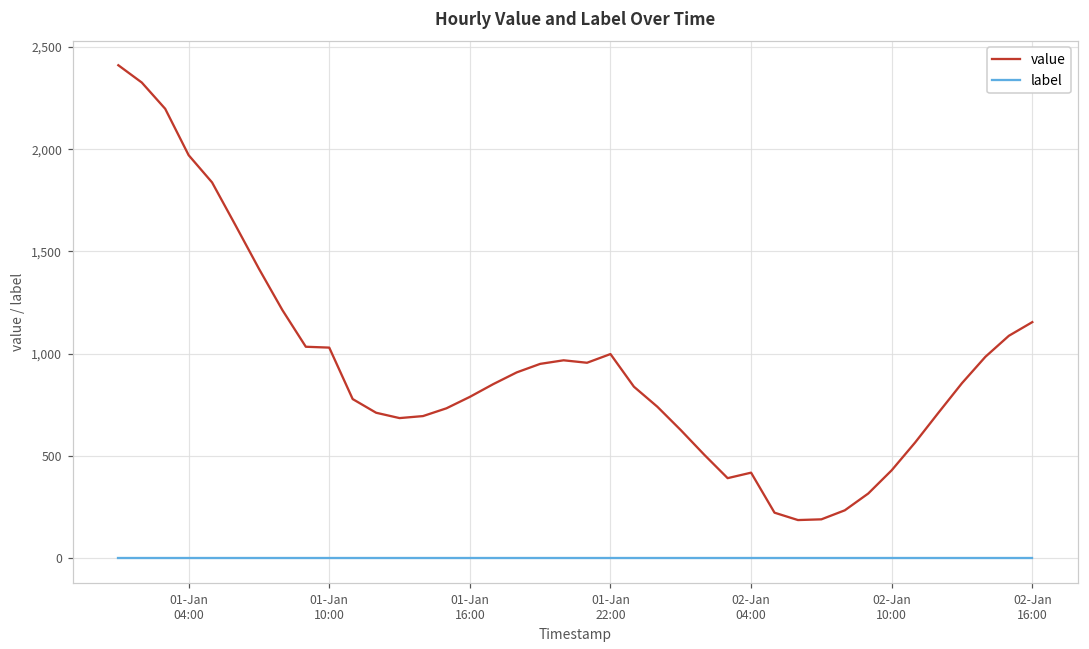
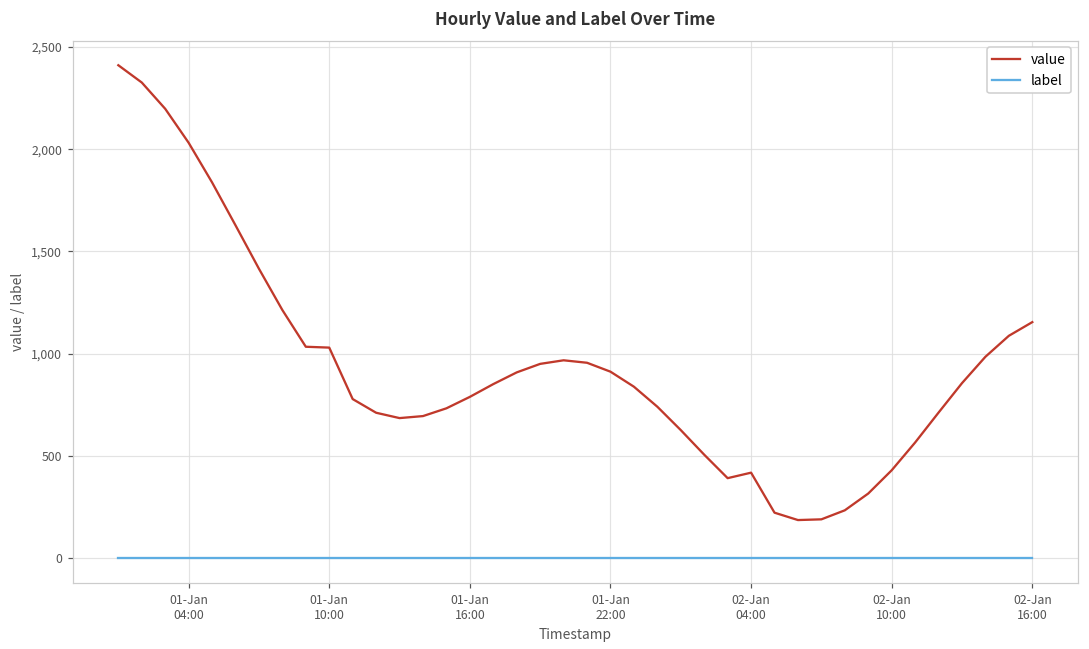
value, 01-Jan 04:00: 1,970 -> 2,030
value, 01-Jan 22:00: 1,000 -> 910
